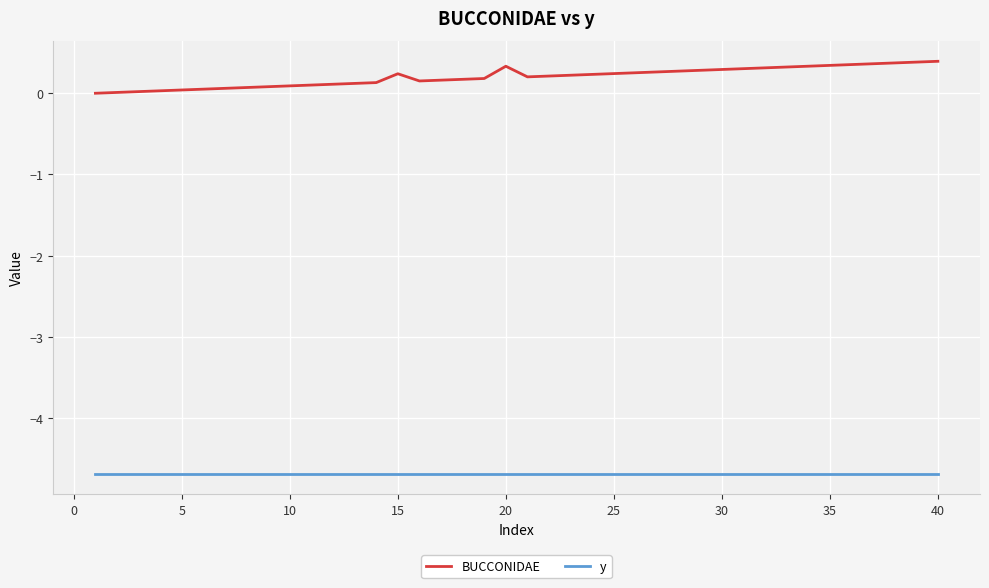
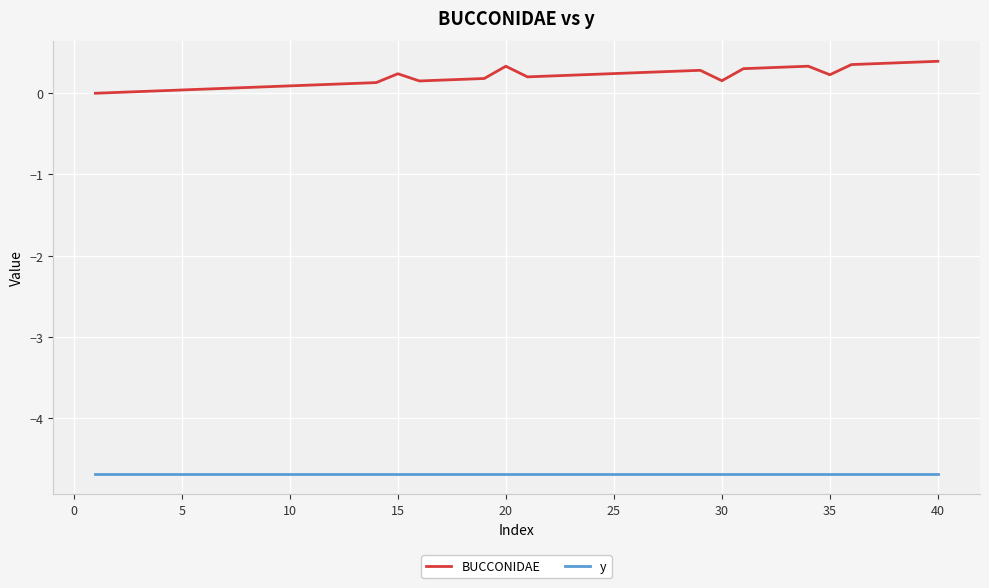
BUCCONIDAE, 30: 0.3 -> 0.2
BUCCONIDAE, 35: 0.3 -> 0.2
